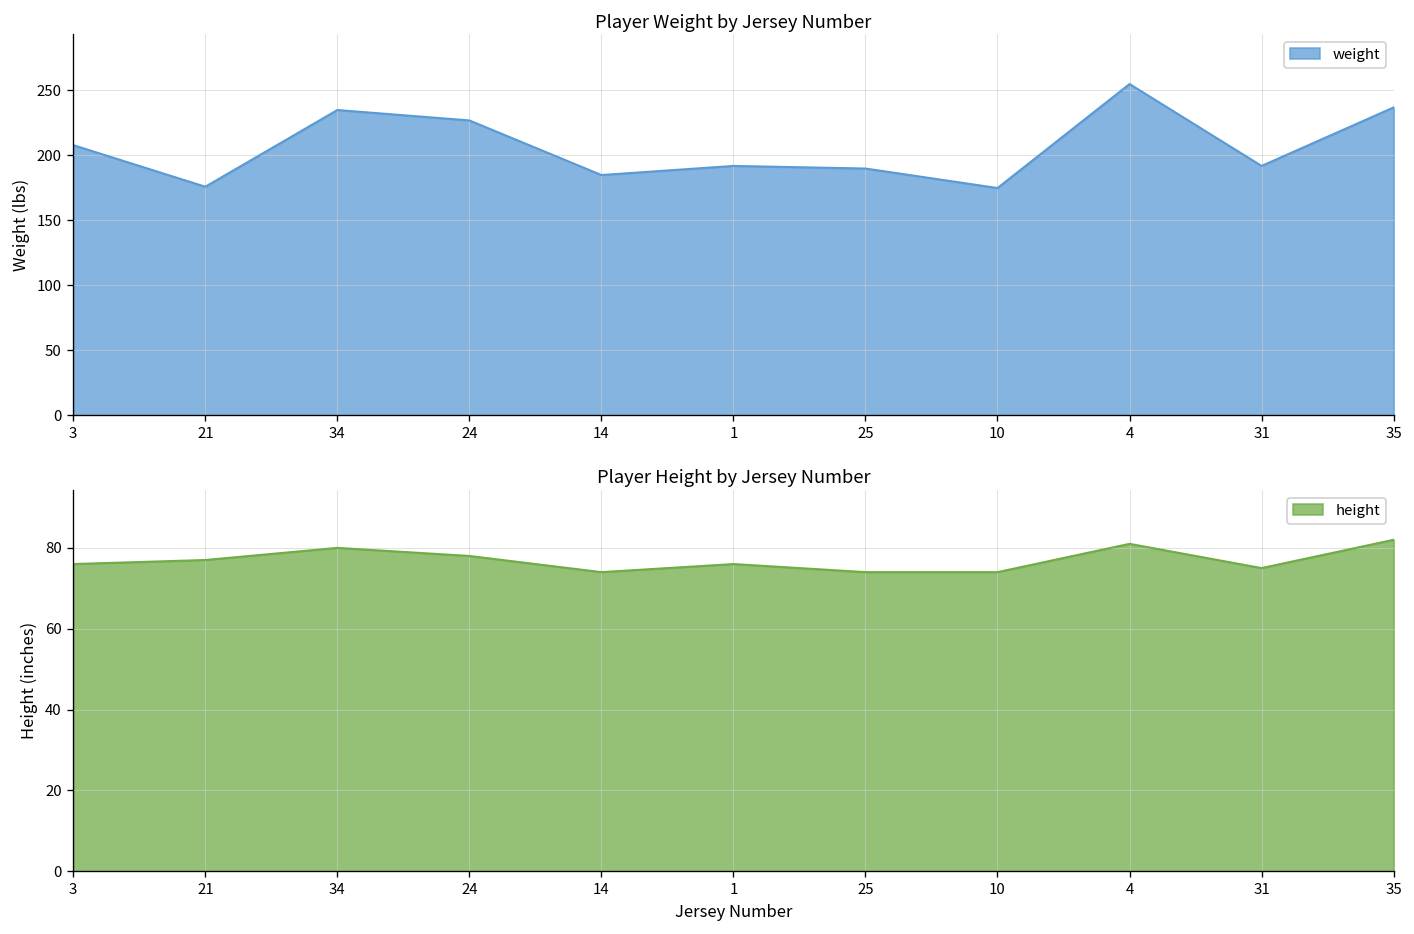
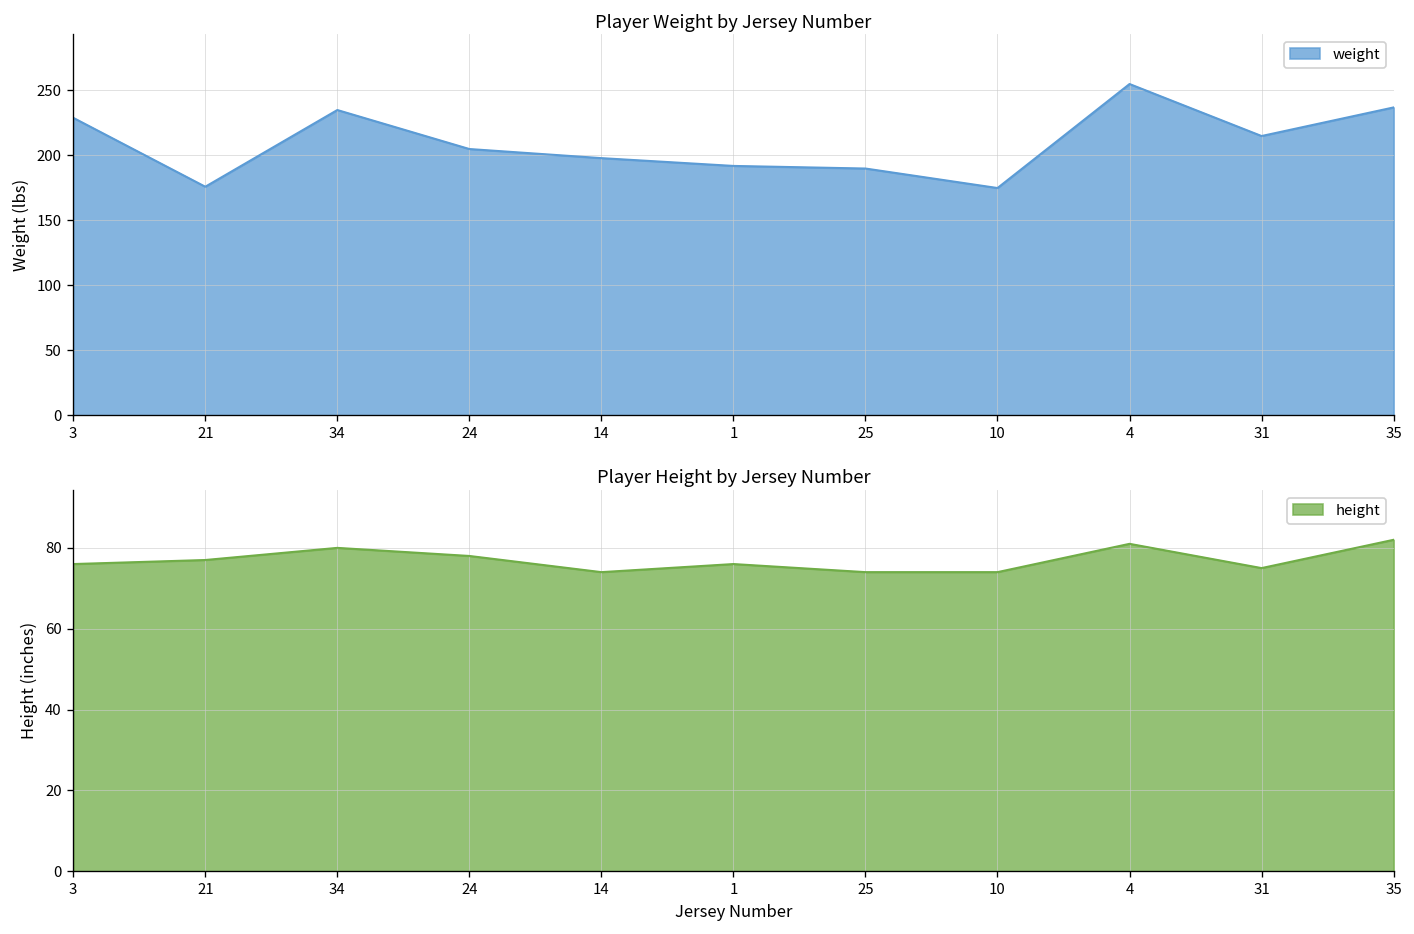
Player Weight by Jersey Number, 3: 208 -> 229
Player Weight by Jersey Number, 24: 227 -> 205
Player Weight by Jersey Number, 14: 185 -> 198
Player Weight by Jersey Number, 31: 192 -> 215
